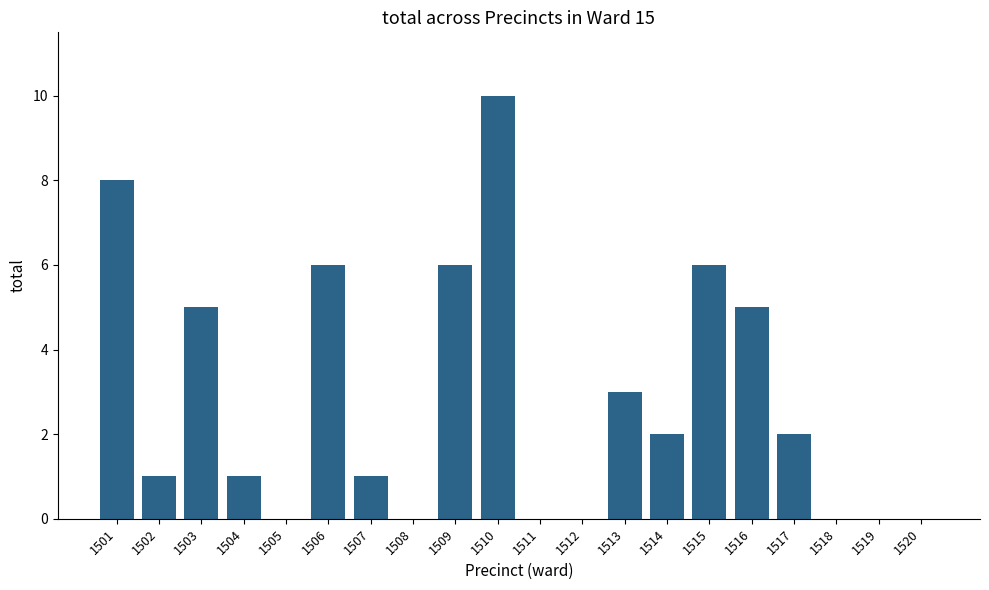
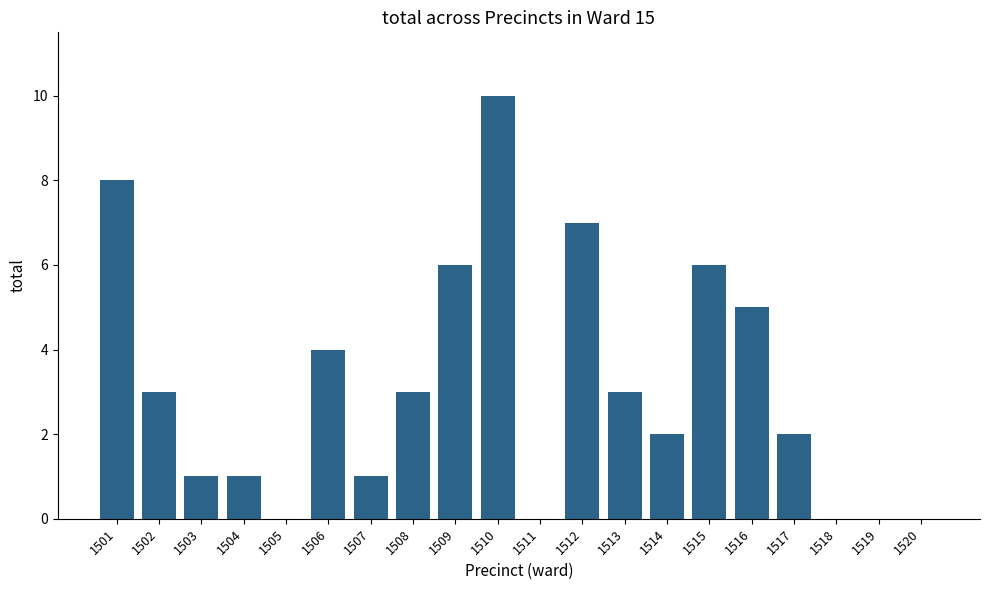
1502: 1 -> 3
1503: 5 -> 1
1506: 6 -> 4
1508: 0 -> 3
1512: 0 -> 7
